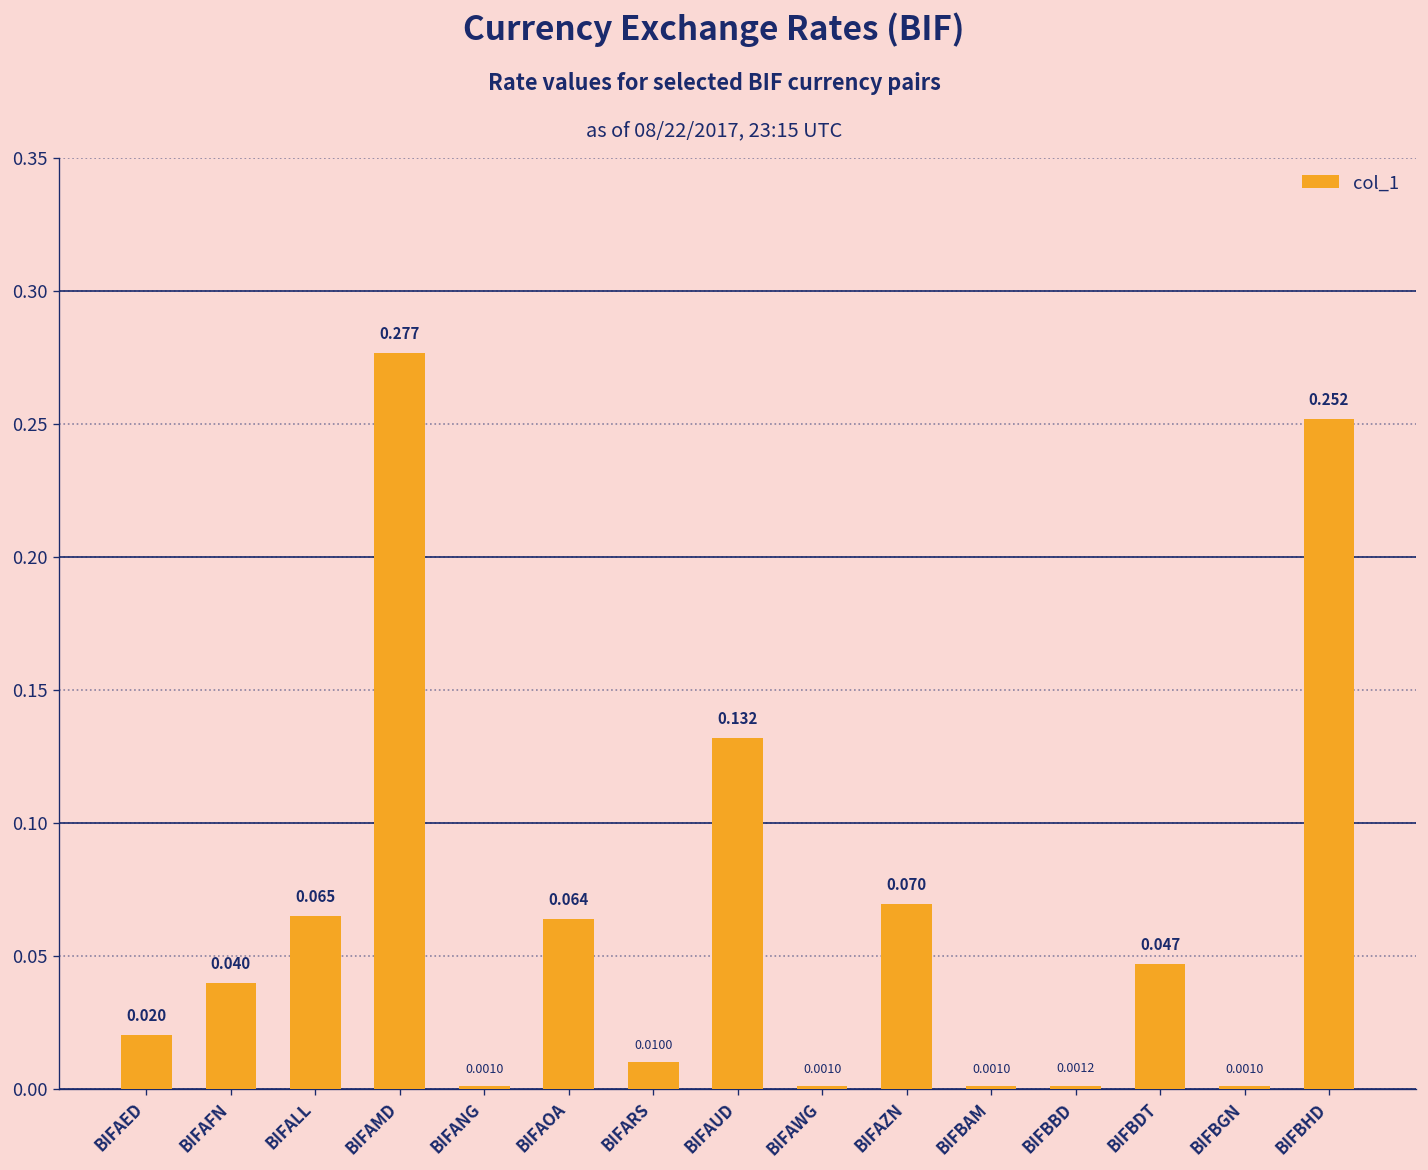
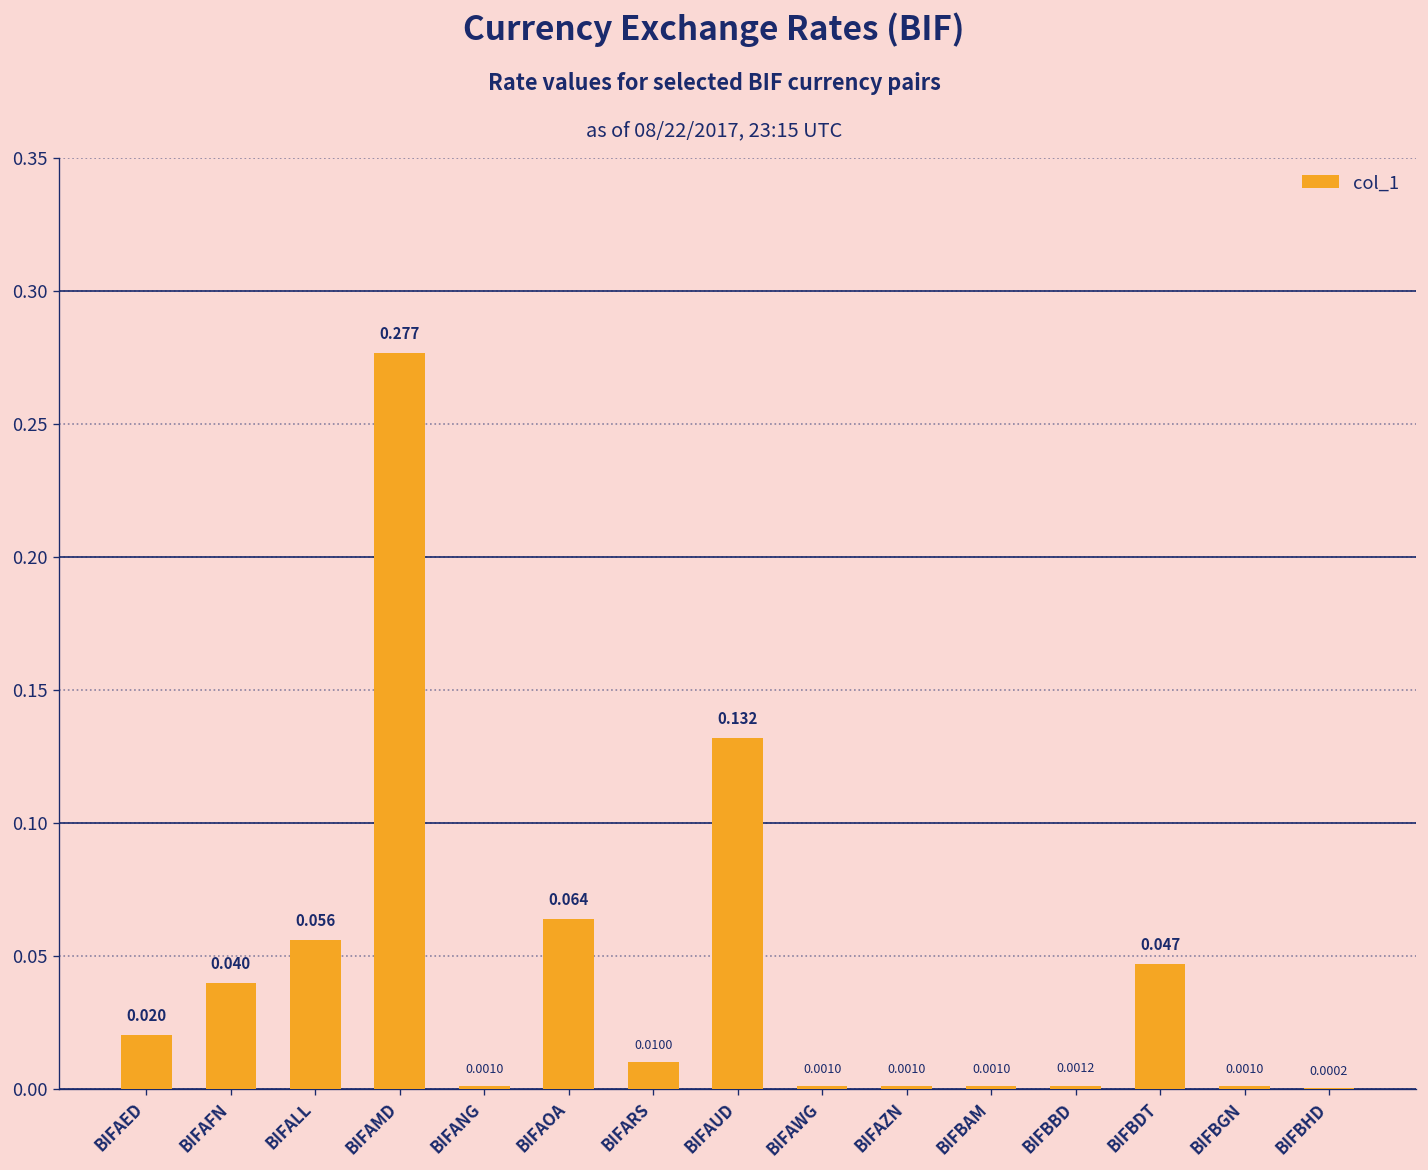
BIFALL: 0.065 -> 0.056
BIFAZN: 0.070 -> 0.0010
BIFBHD: 0.252 -> 0.0002
